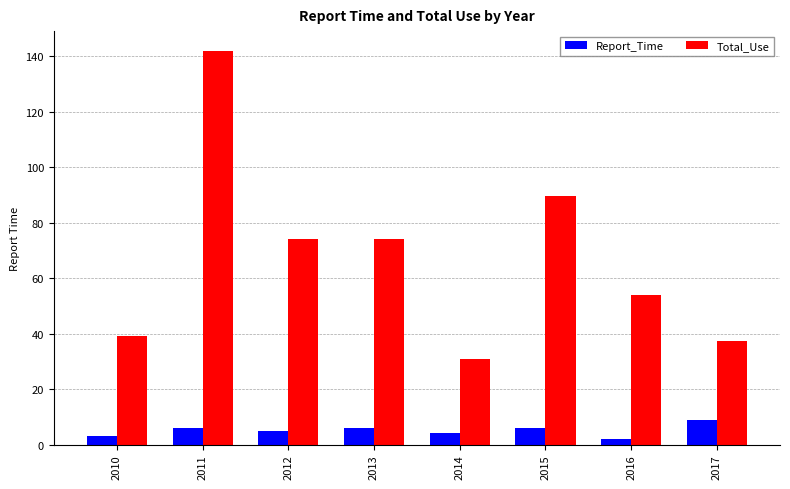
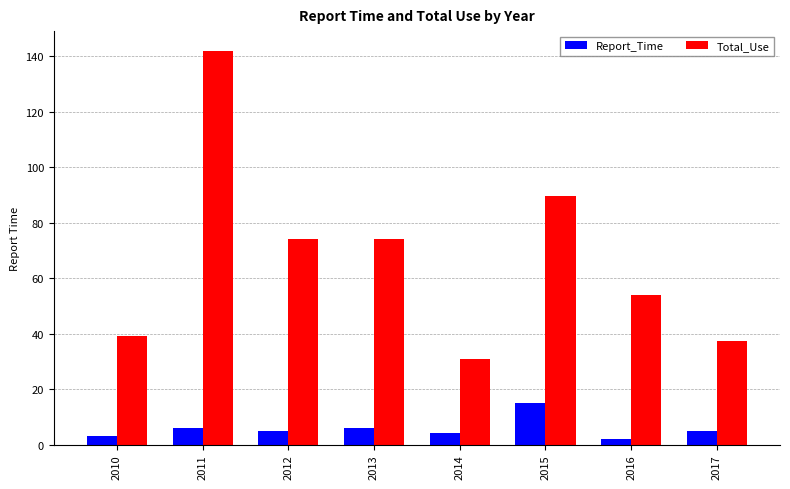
Report_Time, 2015: 6 -> 15
Report_Time, 2017: 9 -> 5
